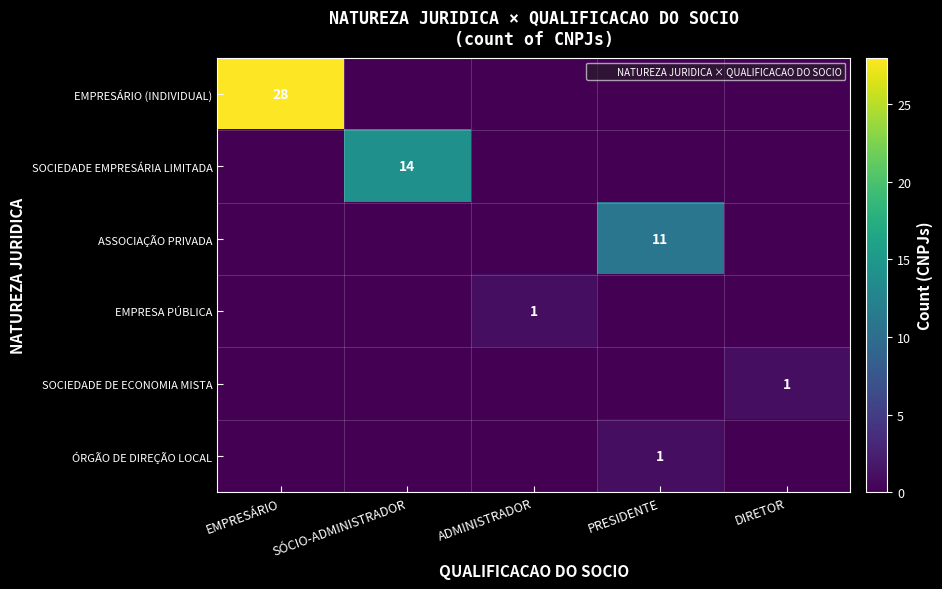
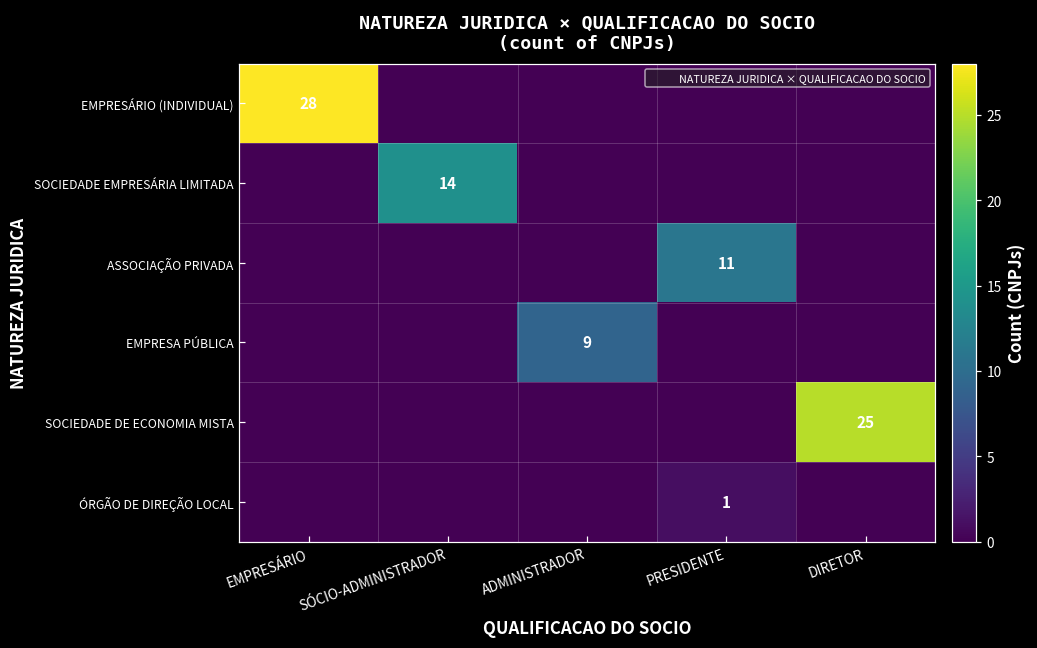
EMPRESA PÚBLICA, ADMINISTRADOR: 1 -> 9
SOCIEDADE DE ECONOMIA MISTA, DIRETOR: 1 -> 25
